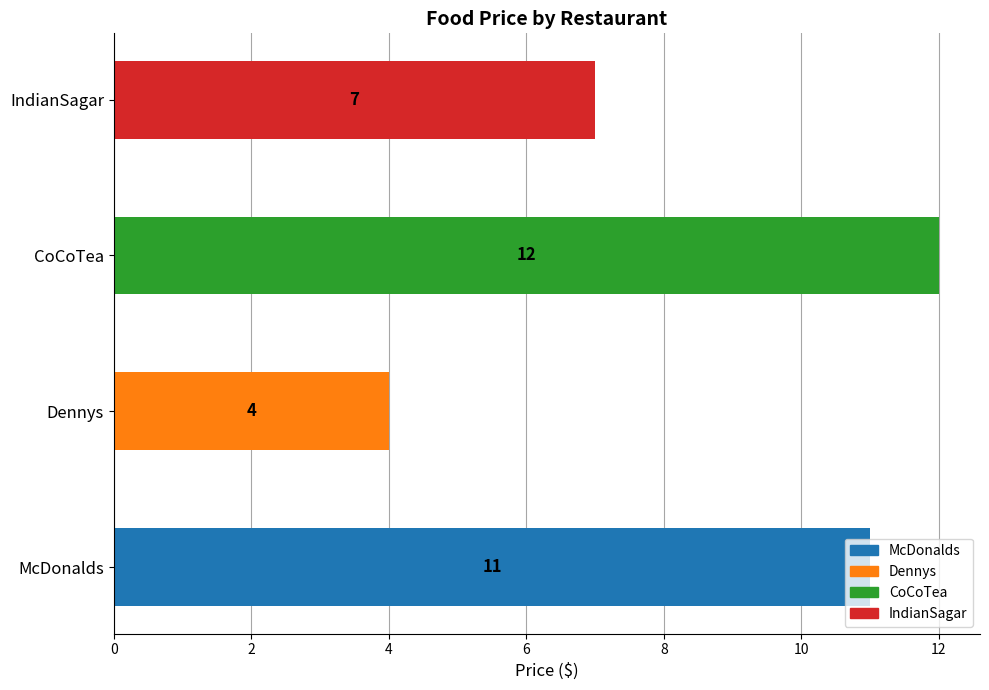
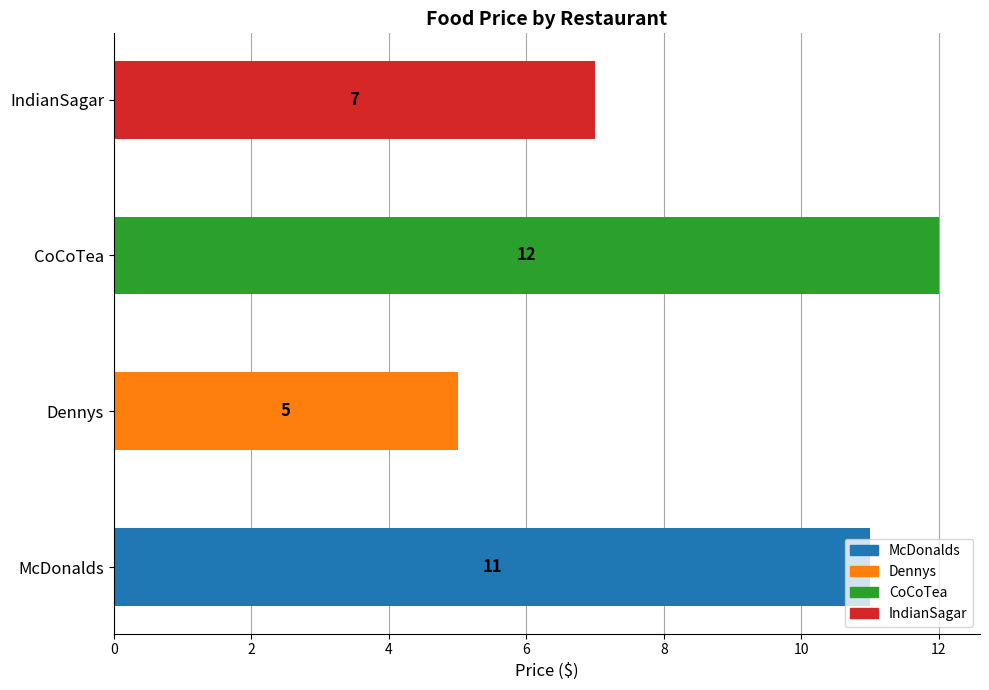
Dennys: 4 -> 5
